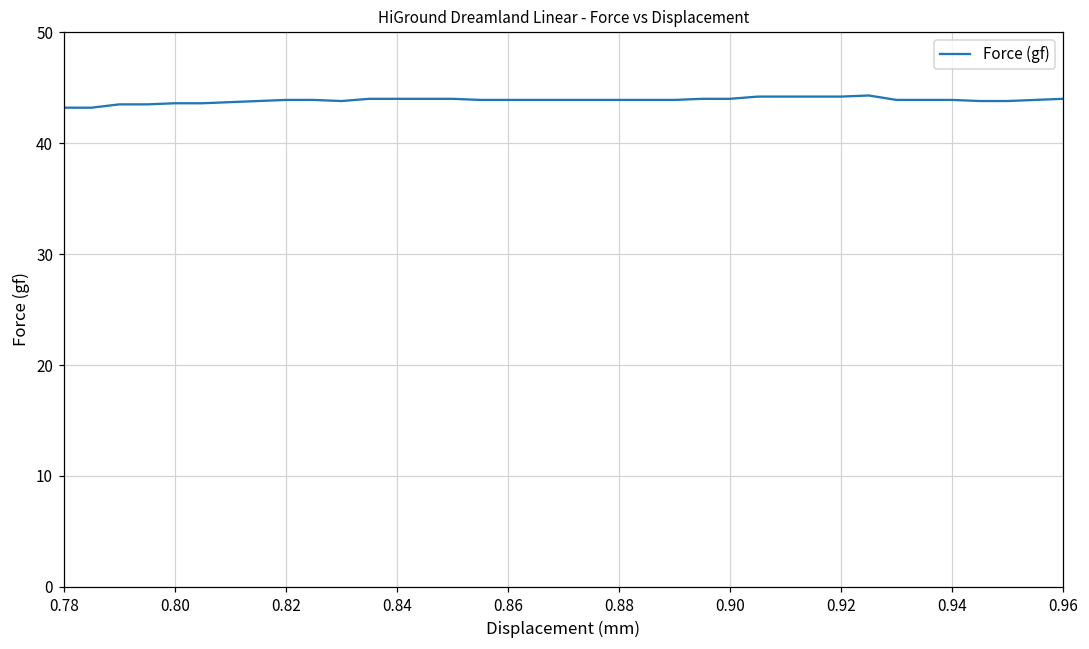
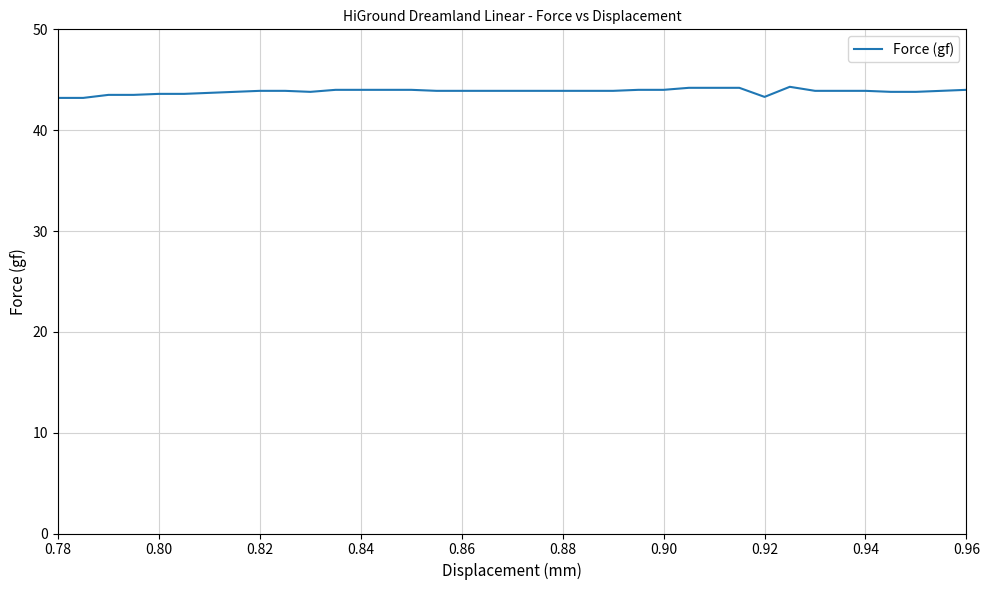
0.92: 44.2 -> 43.3
